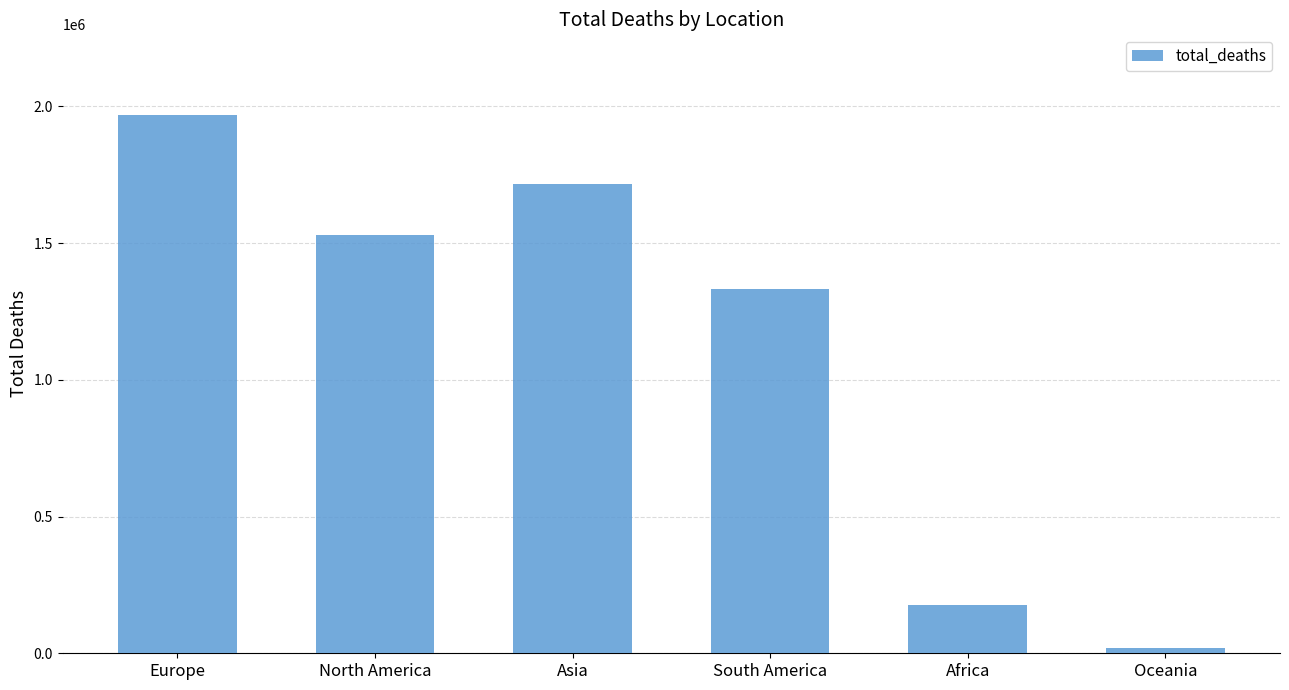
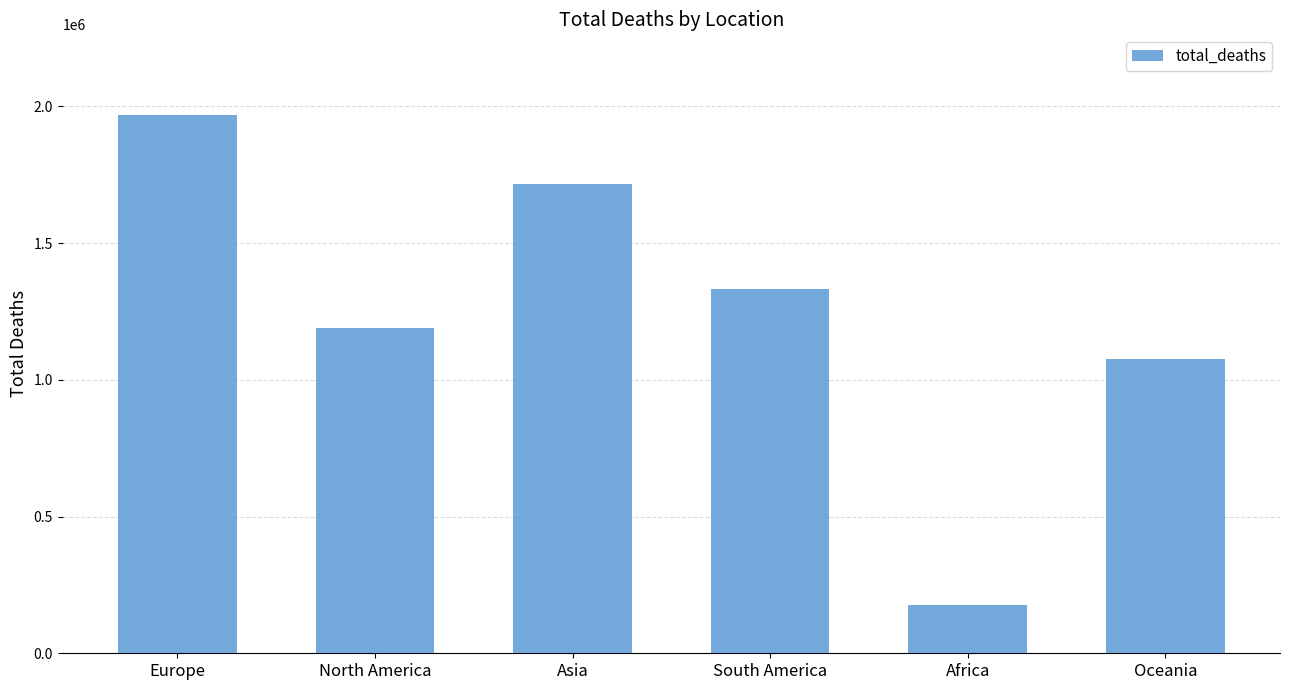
North America: 1530000 -> 1190000
Oceania: 20000 -> 1080000
